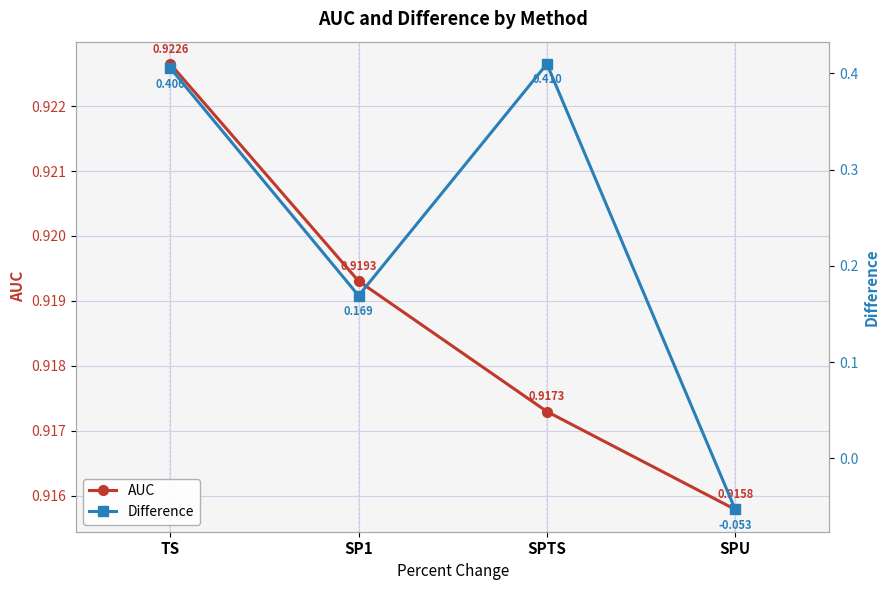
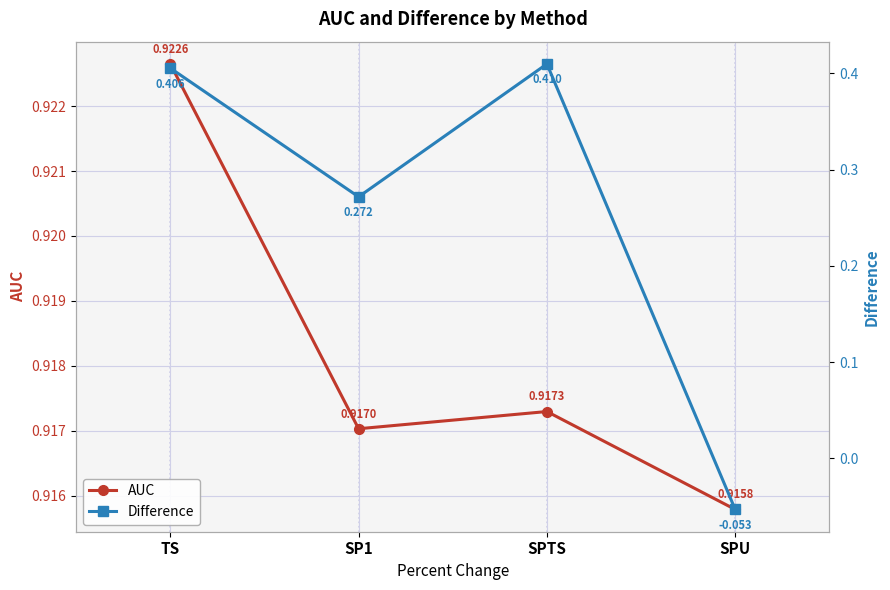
AUC, SP1: 0.9193 -> 0.9170
Difference, SP1: 0.169 -> 0.272
